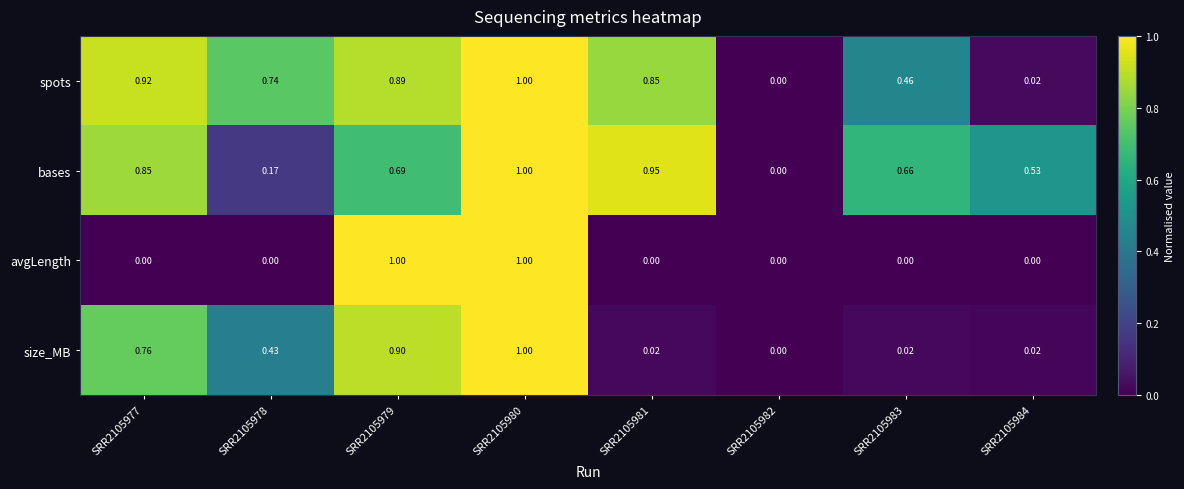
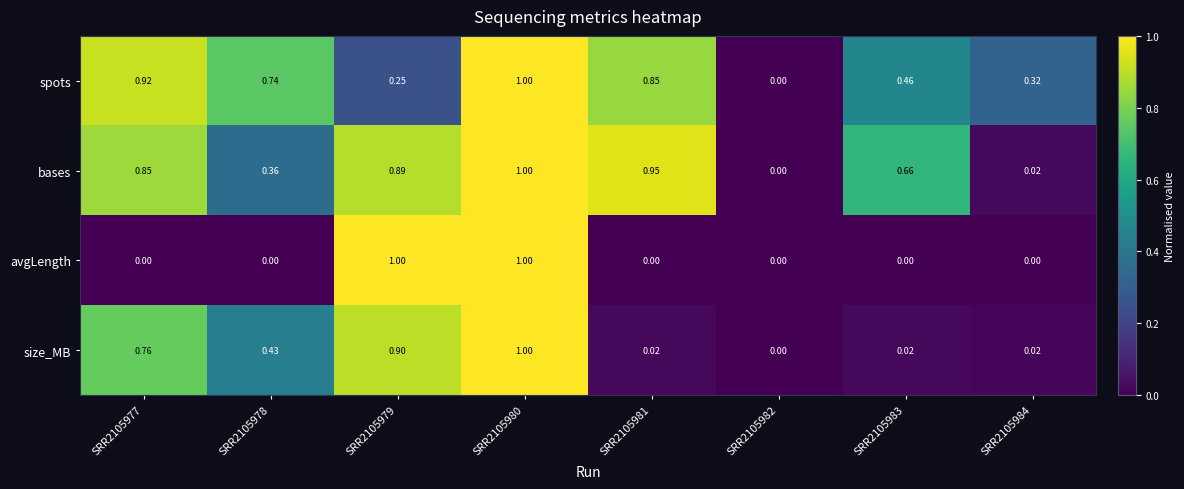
spots, SRR2105979: 0.89 -> 0.25
spots, SRR2105984: 0.02 -> 0.32
bases, SRR2105978: 0.17 -> 0.36
bases, SRR2105979: 0.69 -> 0.89
bases, SRR2105984: 0.53 -> 0.02
